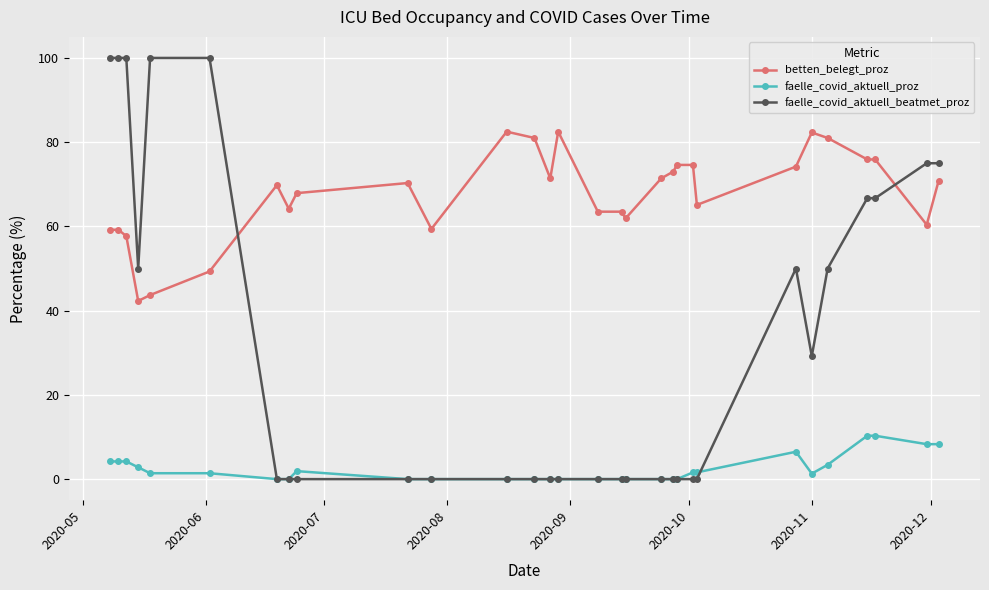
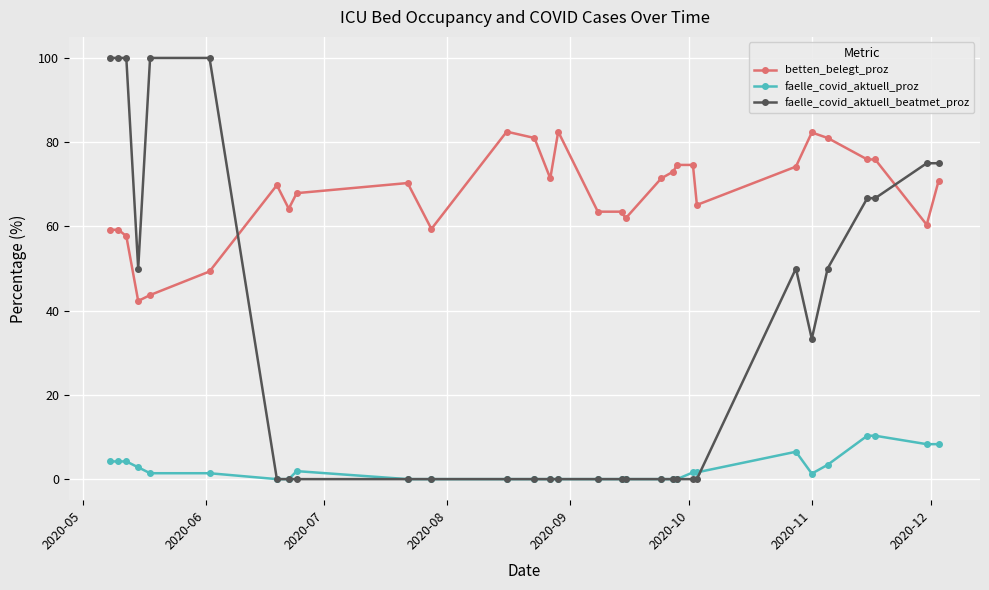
faelle_covid_aktuell_beatmet_proz, 2020-11: 29 -> 33
